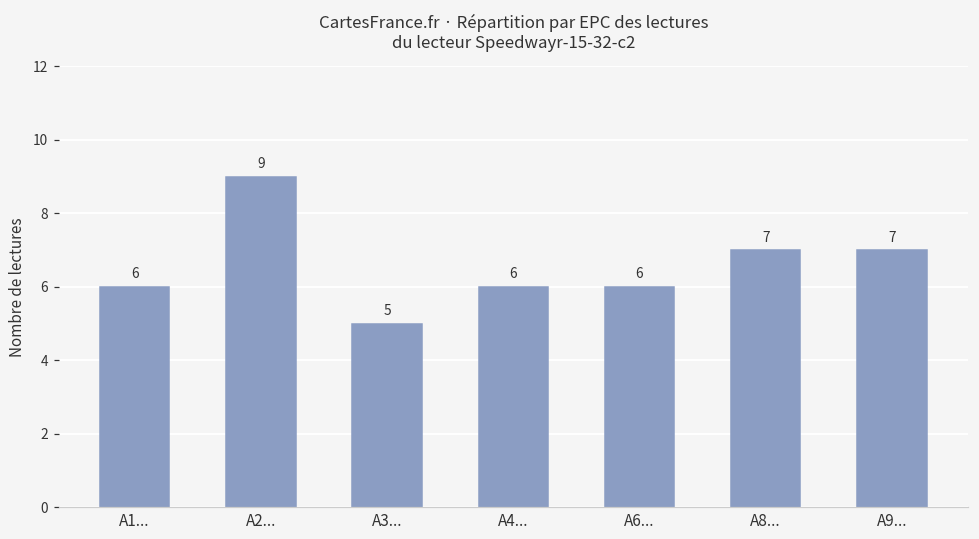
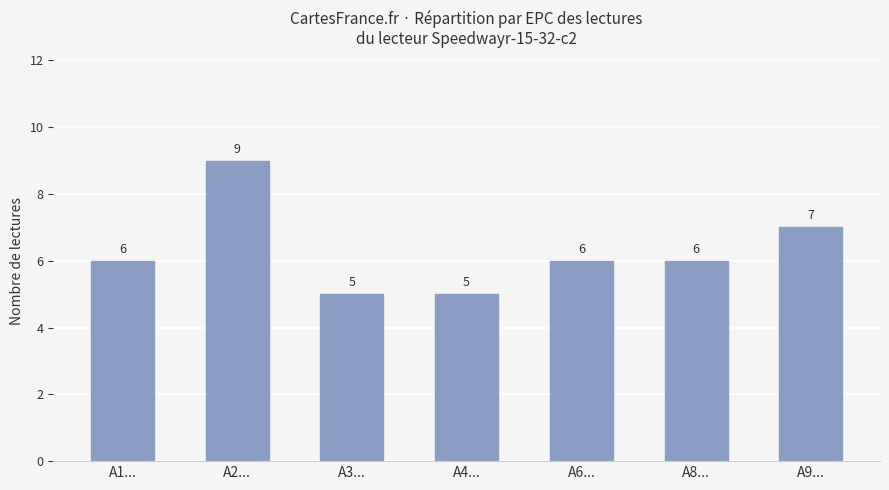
A4...: 6 -> 5
A8...: 7 -> 6
